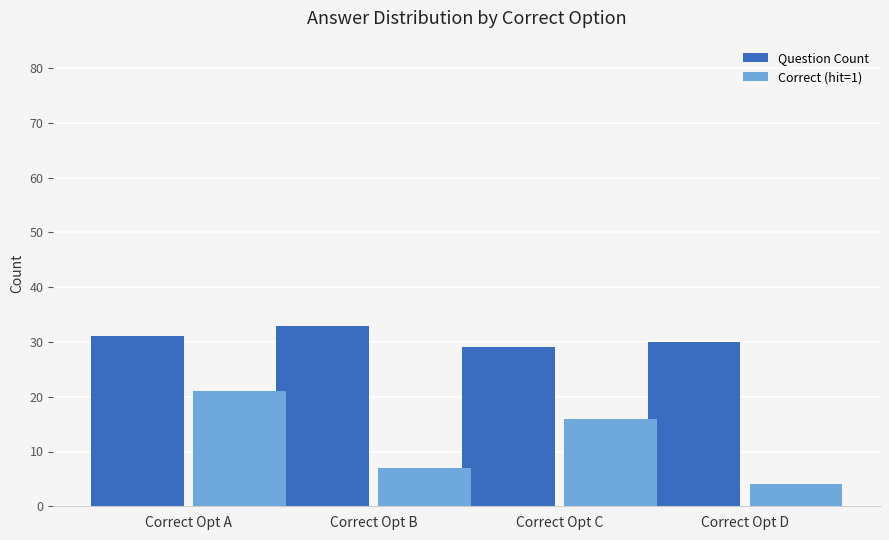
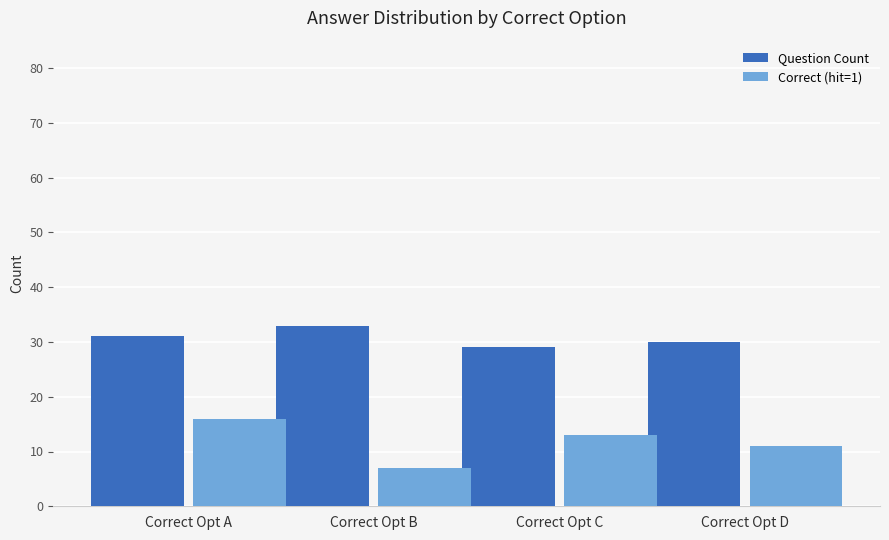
Correct (hit=1), Correct Opt A: 21 -> 16
Correct (hit=1), Correct Opt C: 16 -> 13
Correct (hit=1), Correct Opt D: 4 -> 11
